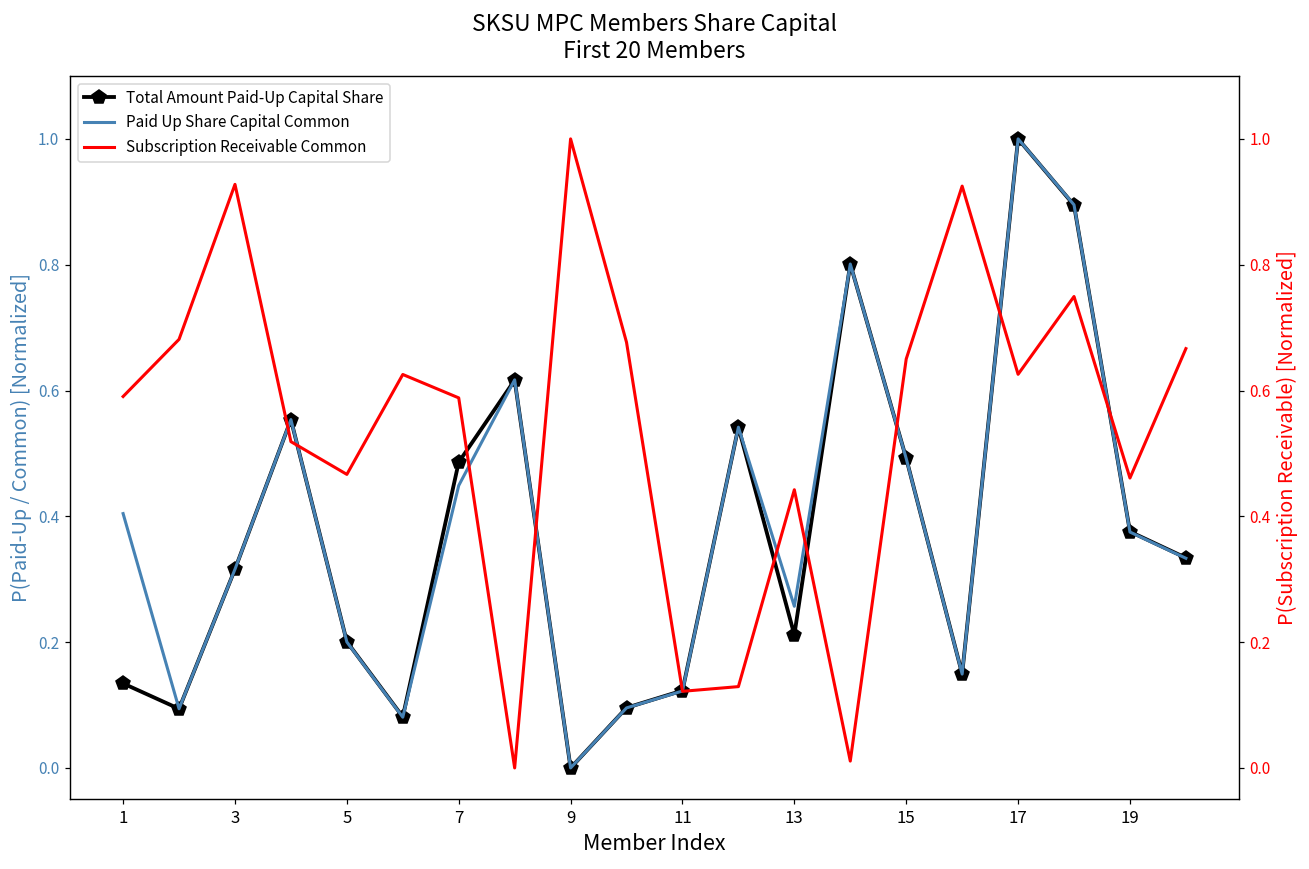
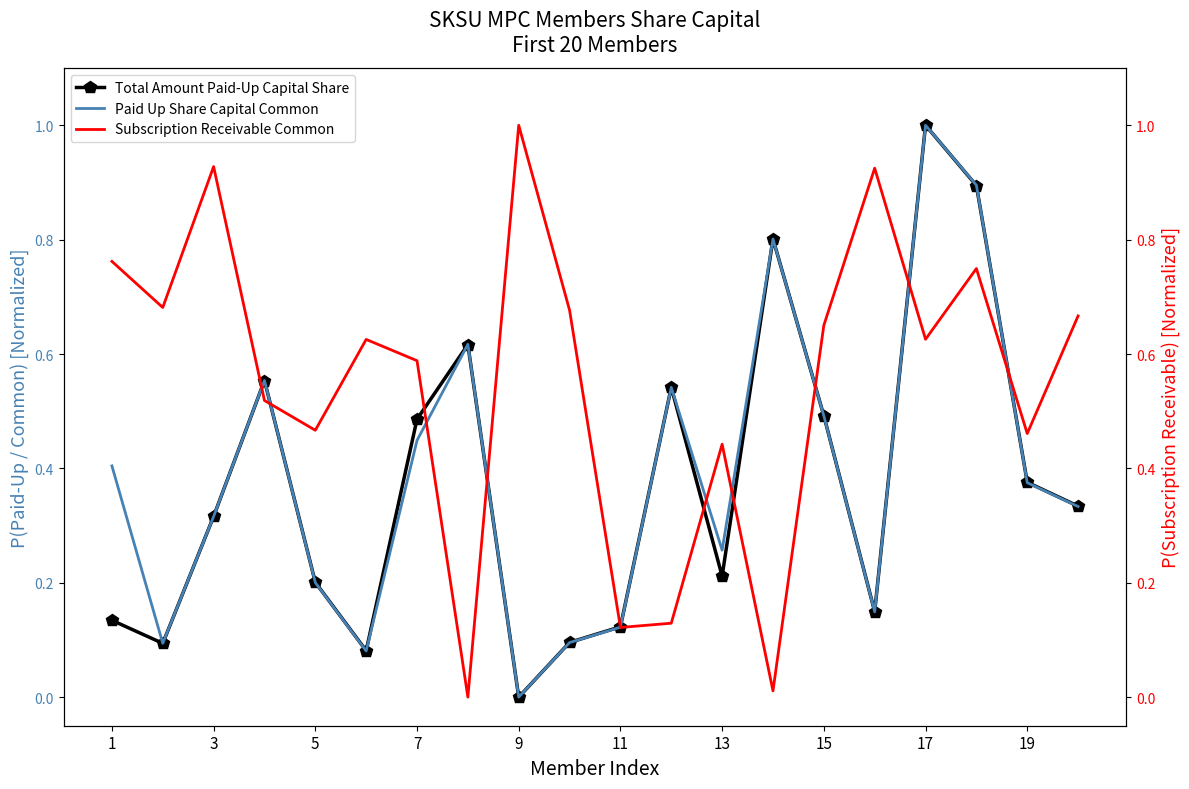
Subscription Receivable Common, 1: 0.59 -> 0.76
